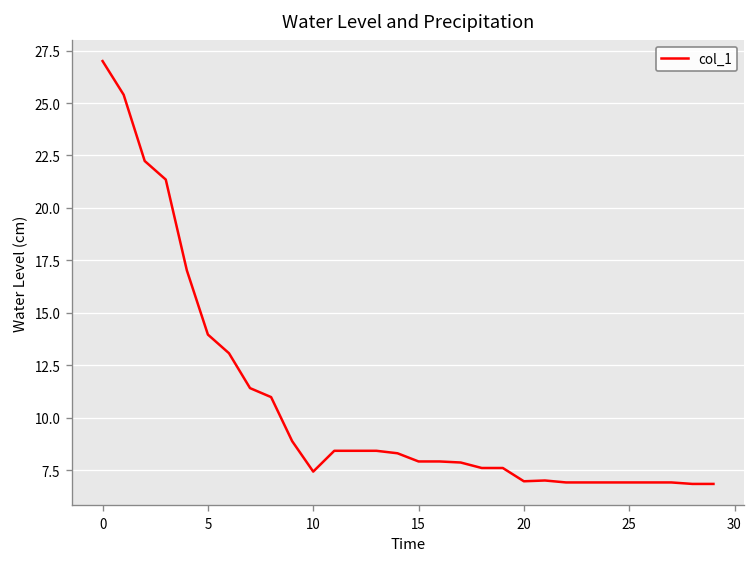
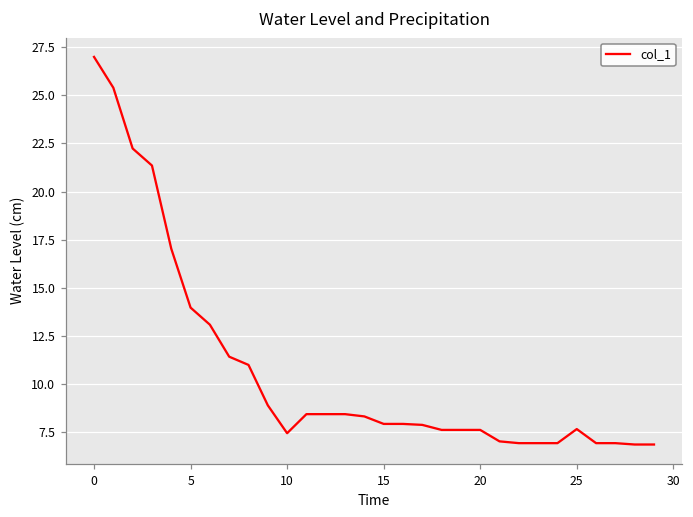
20: 7.0 -> 7.6
25: 6.9 -> 7.6
